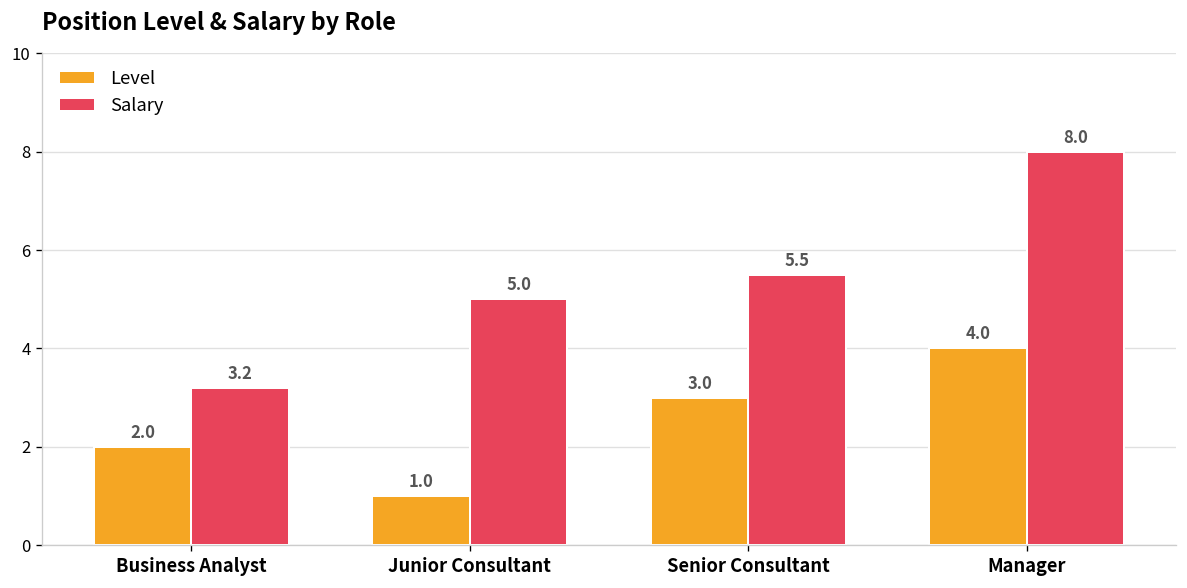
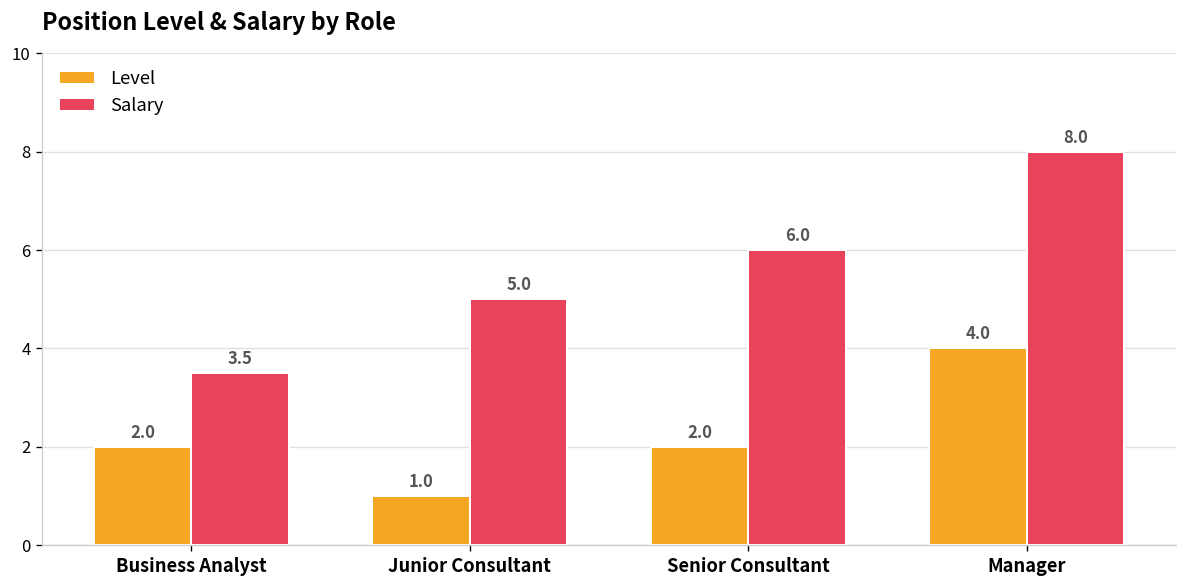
Salary, Business Analyst: 3.2 -> 3.5
Level, Senior Consultant: 3.0 -> 2.0
Salary, Senior Consultant: 5.5 -> 6.0
